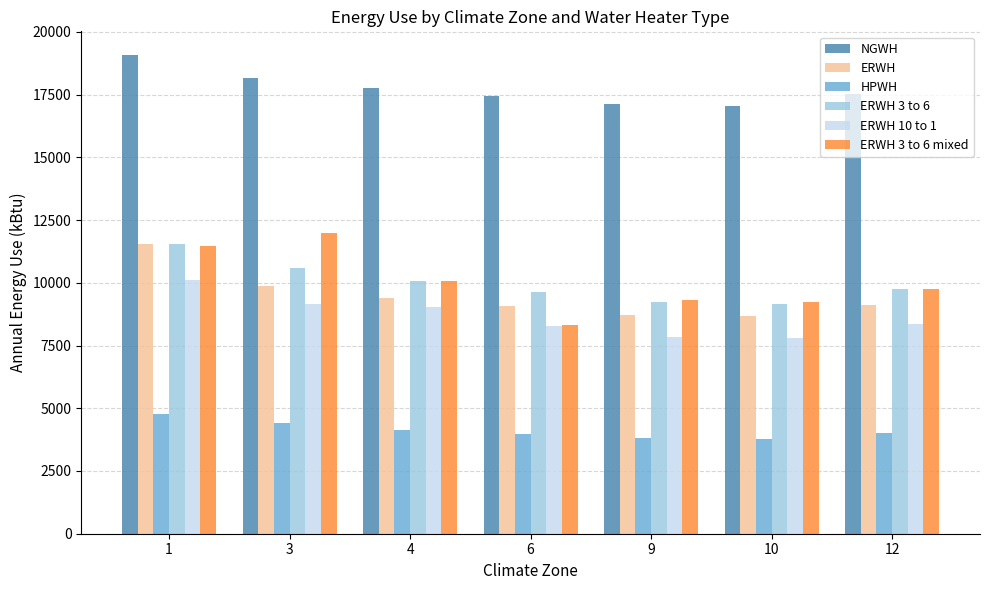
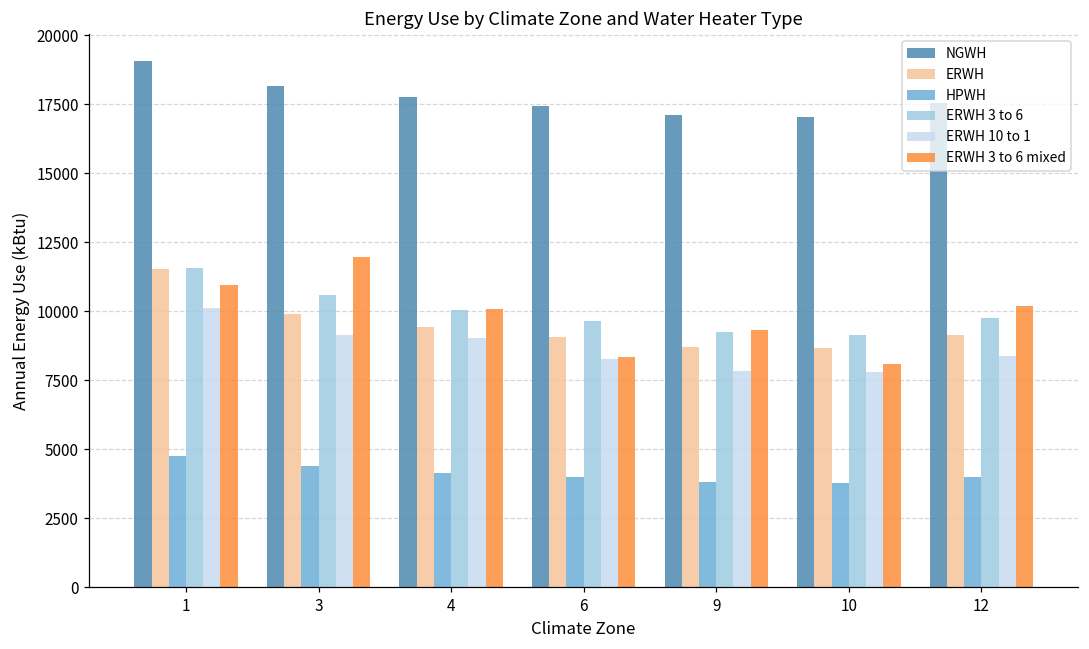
ERWH 3 to 6 mixed, 1: 11500 -> 10900
ERWH 3 to 6 mixed, 10: 9200 -> 8100
ERWH 3 to 6 mixed, 12: 9800 -> 10200
